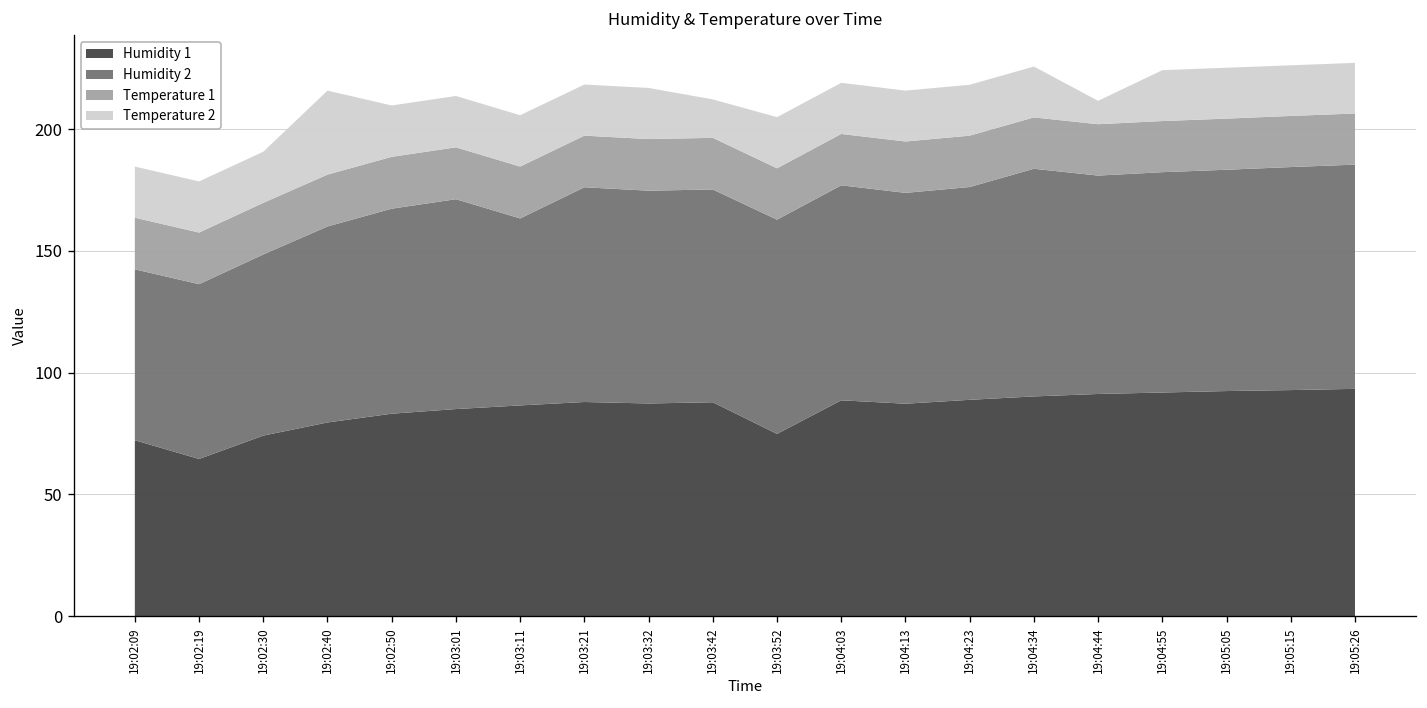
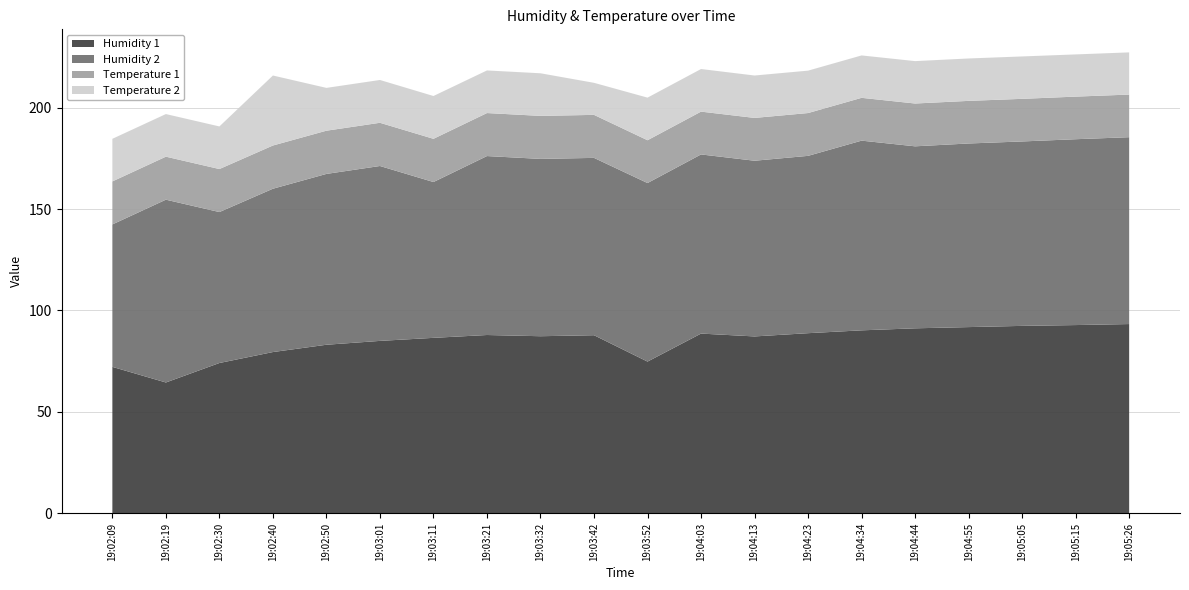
Humidity 2, 19:02:19: 72 -> 90
Temperature 2, 19:04:44: 10 -> 21
